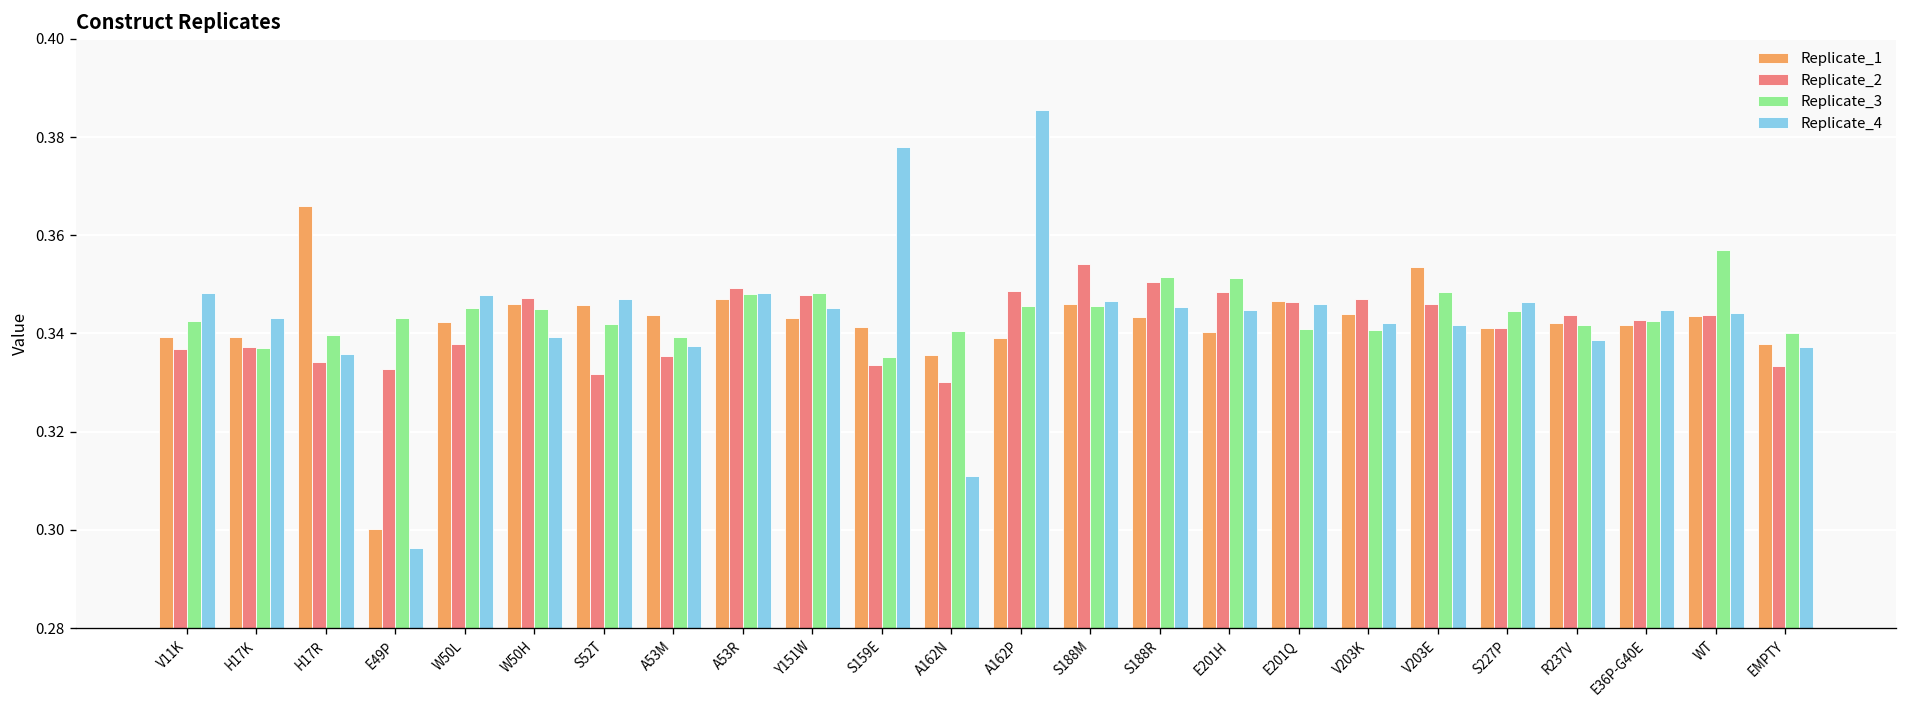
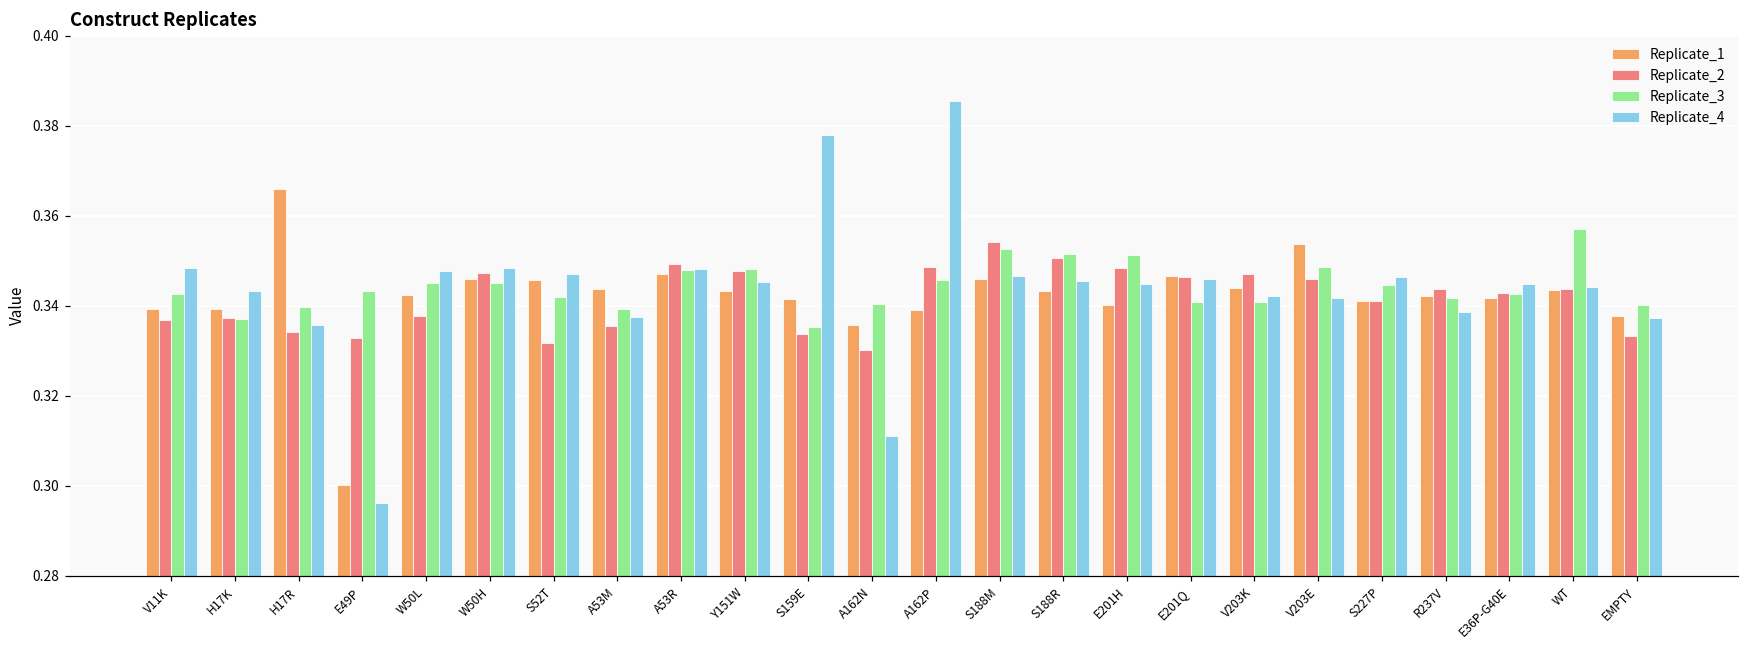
Replicate_4, W50H: 0.339 -> 0.348
Replicate_3, S188M: 0.345 -> 0.353
